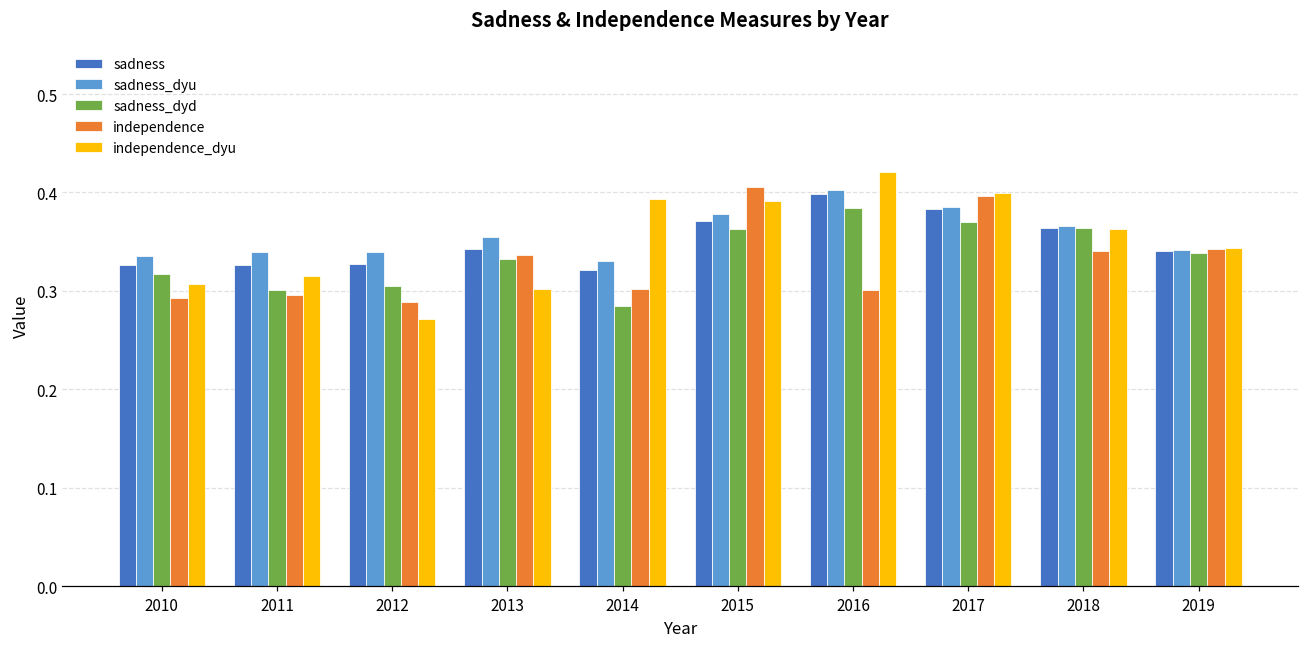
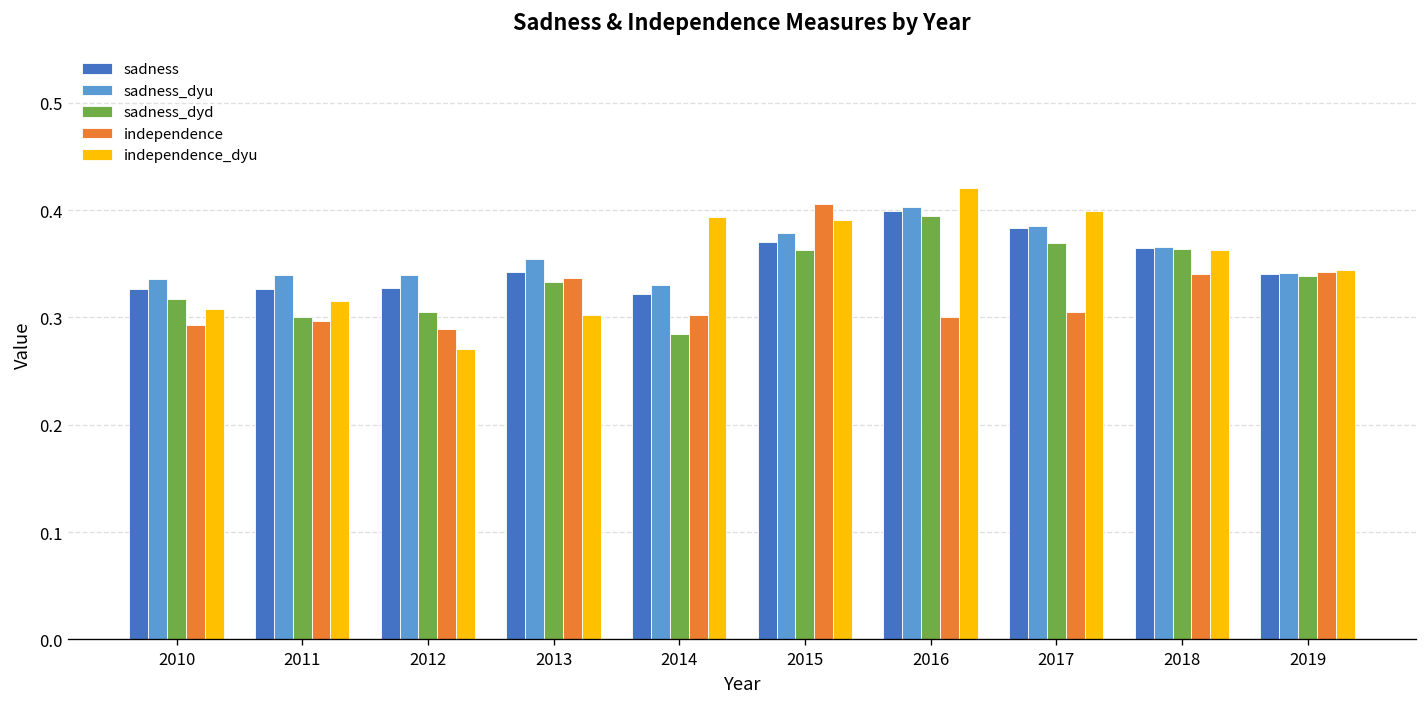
sadness_dyd, 2016: 0.38 -> 0.39
independence, 2017: 0.40 -> 0.31
